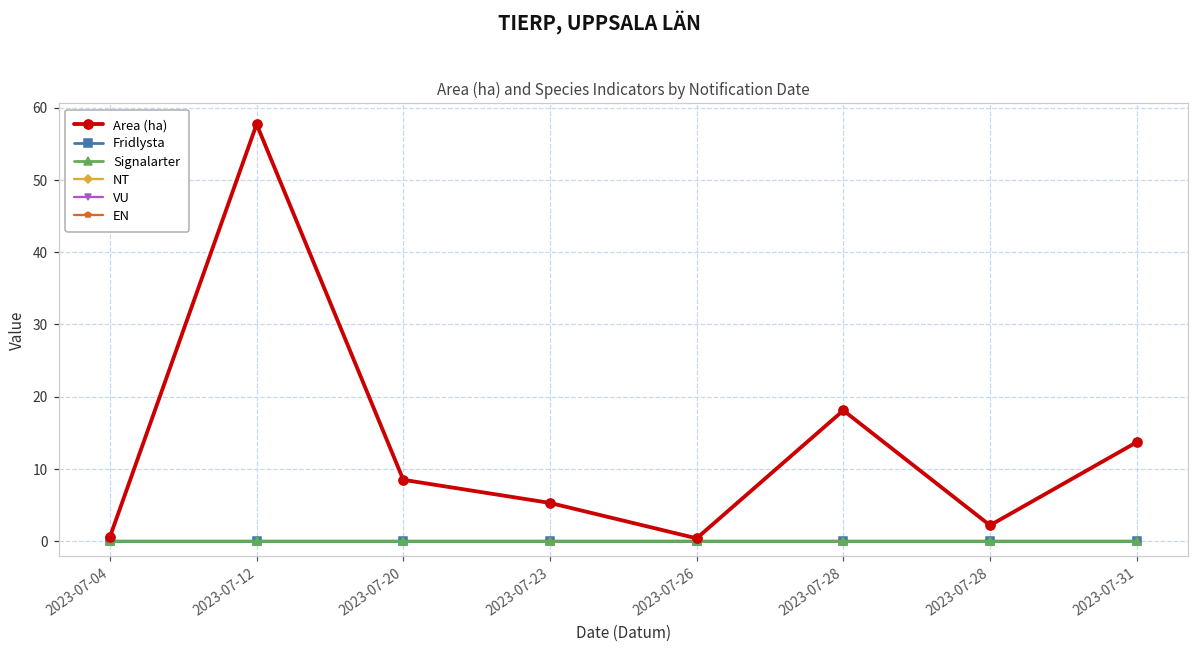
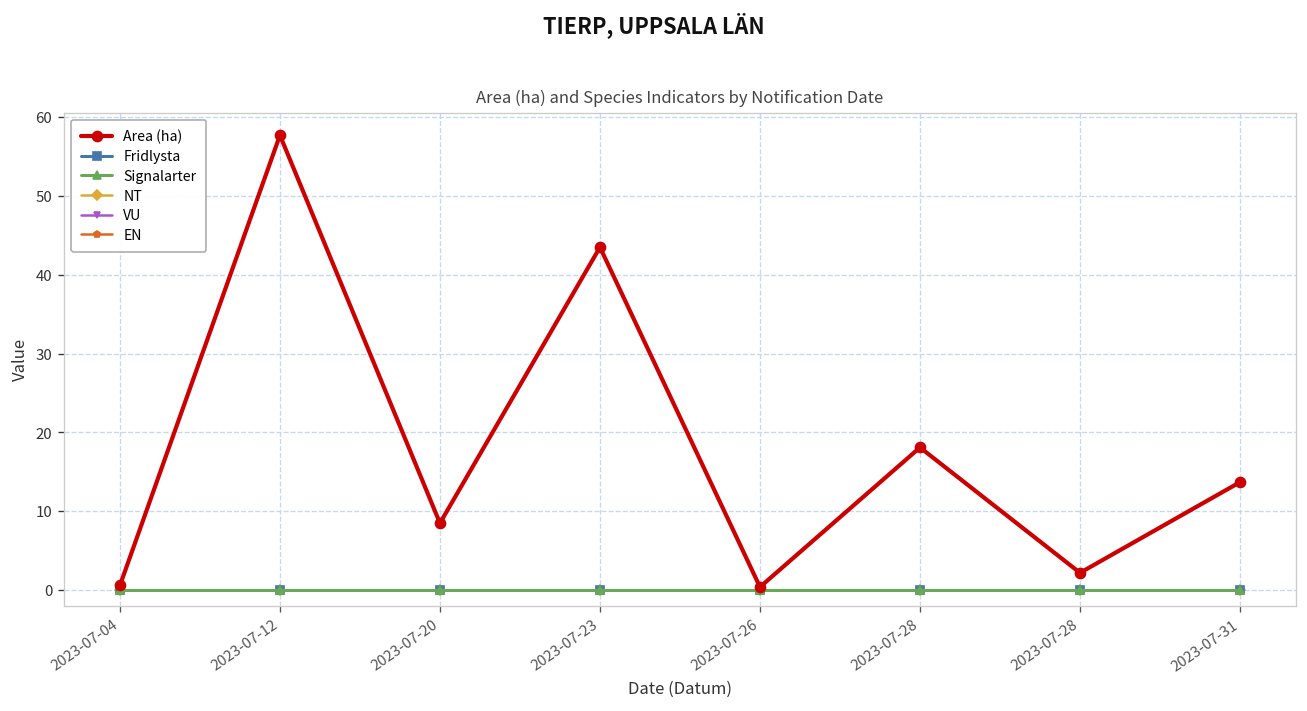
Area (ha), 2023-07-23: 5 -> 44
